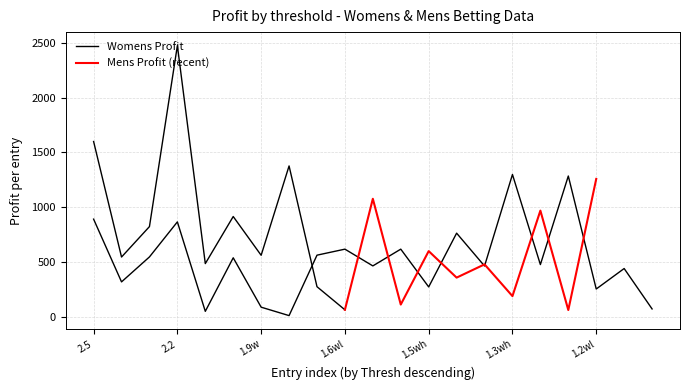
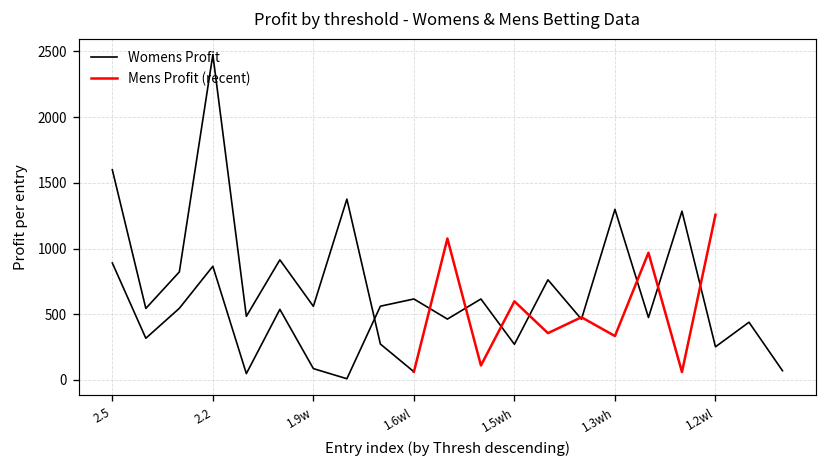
Mens Profit (recent), 1.3wh: 190 -> 330
